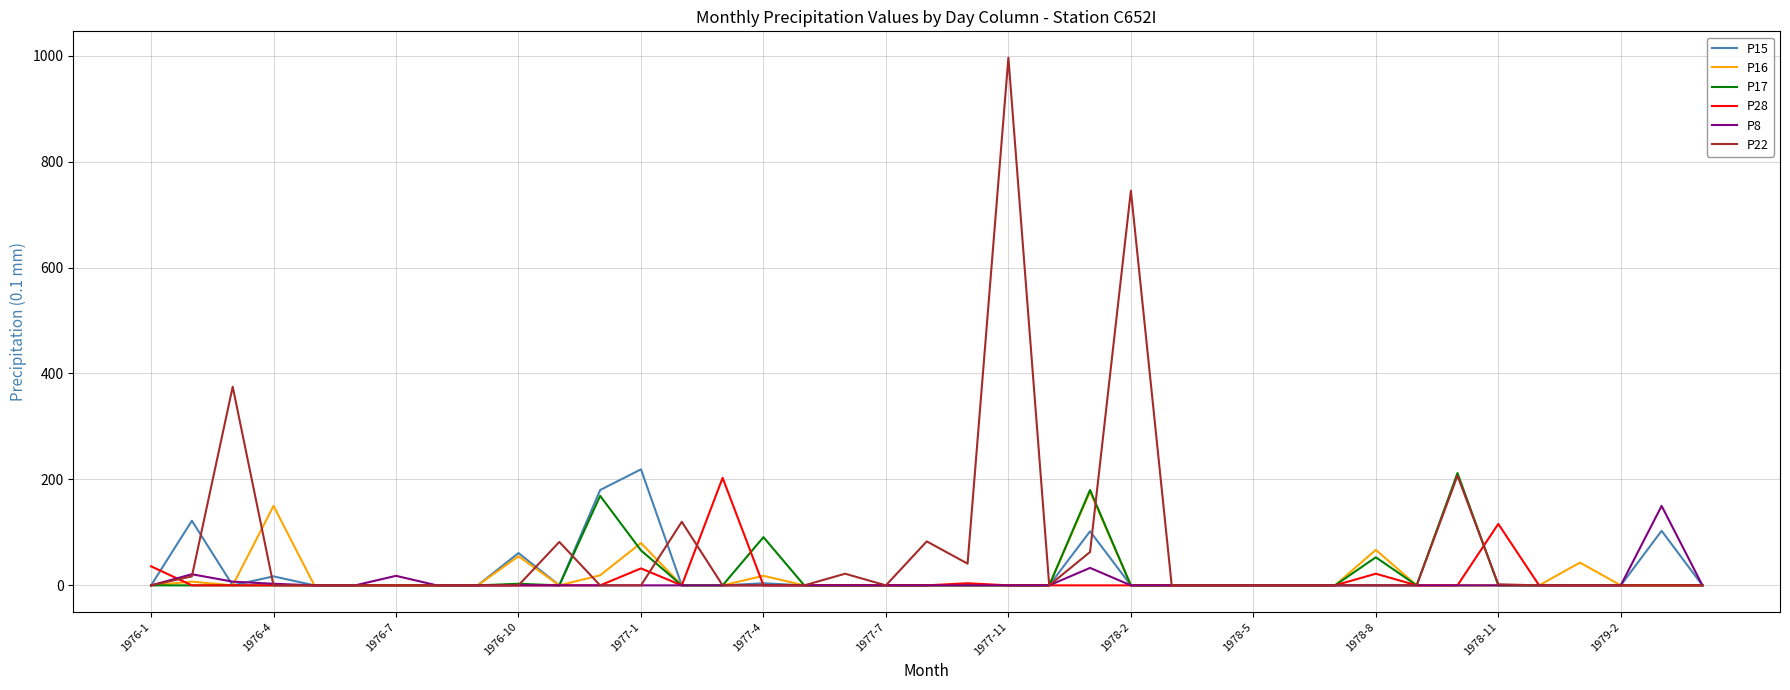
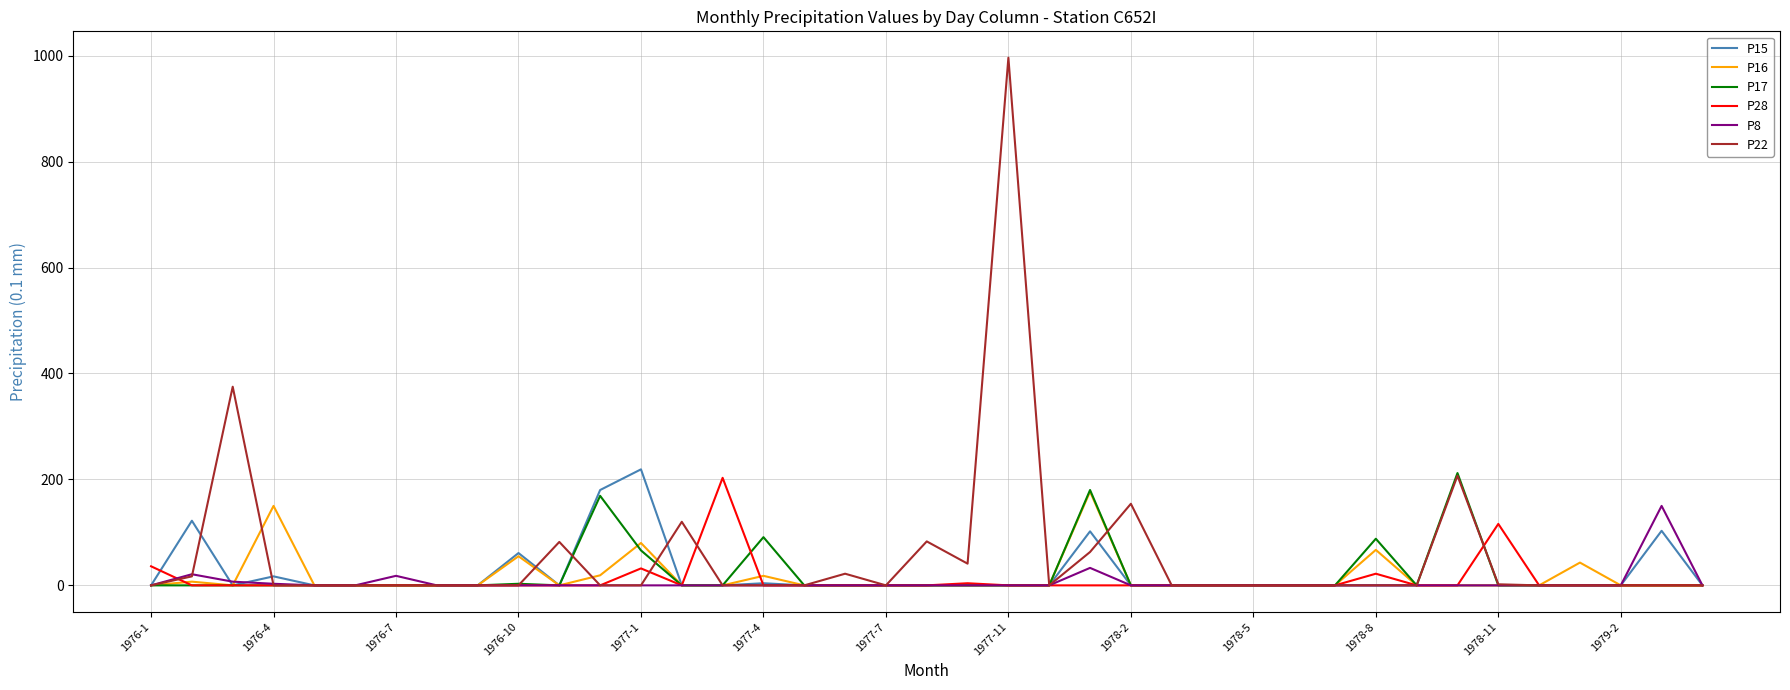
P22, 1978-2: 750 -> 150
P17, 1978-8: 50 -> 90
